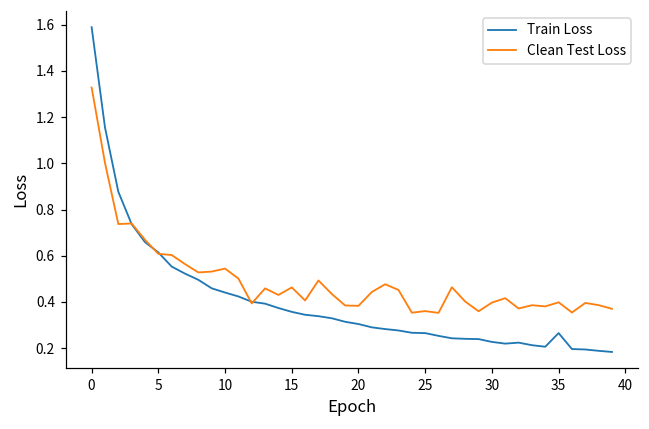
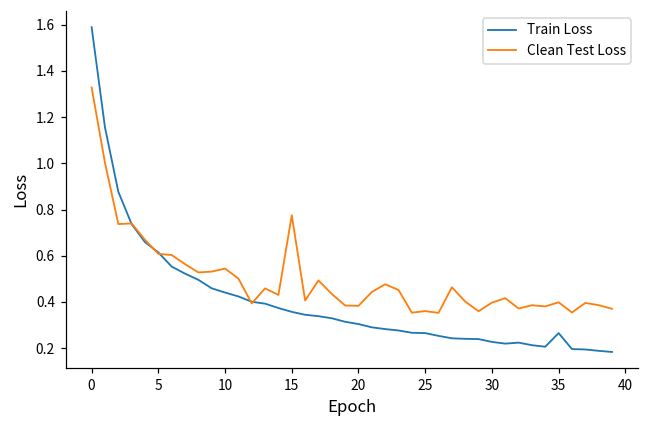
Clean Test Loss, 15: 0.46 -> 0.78
